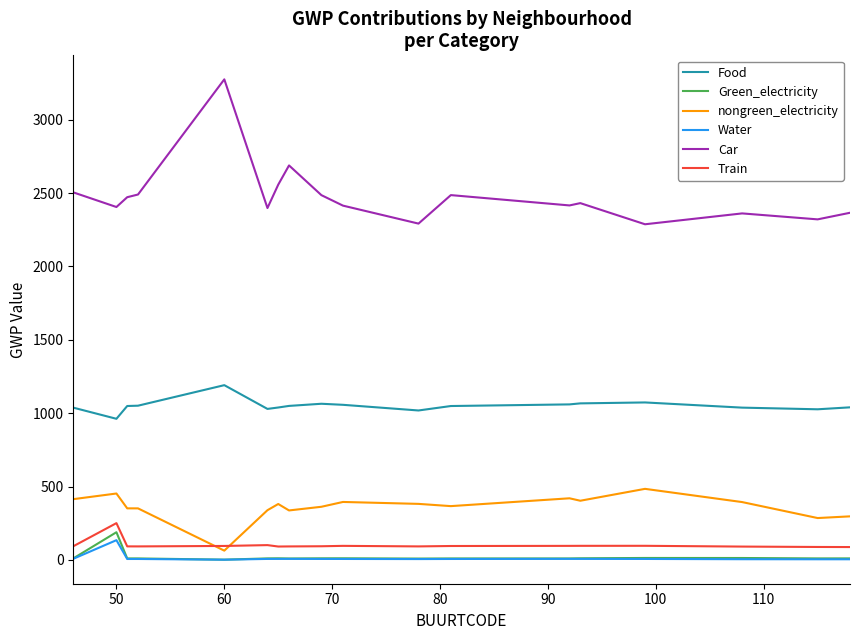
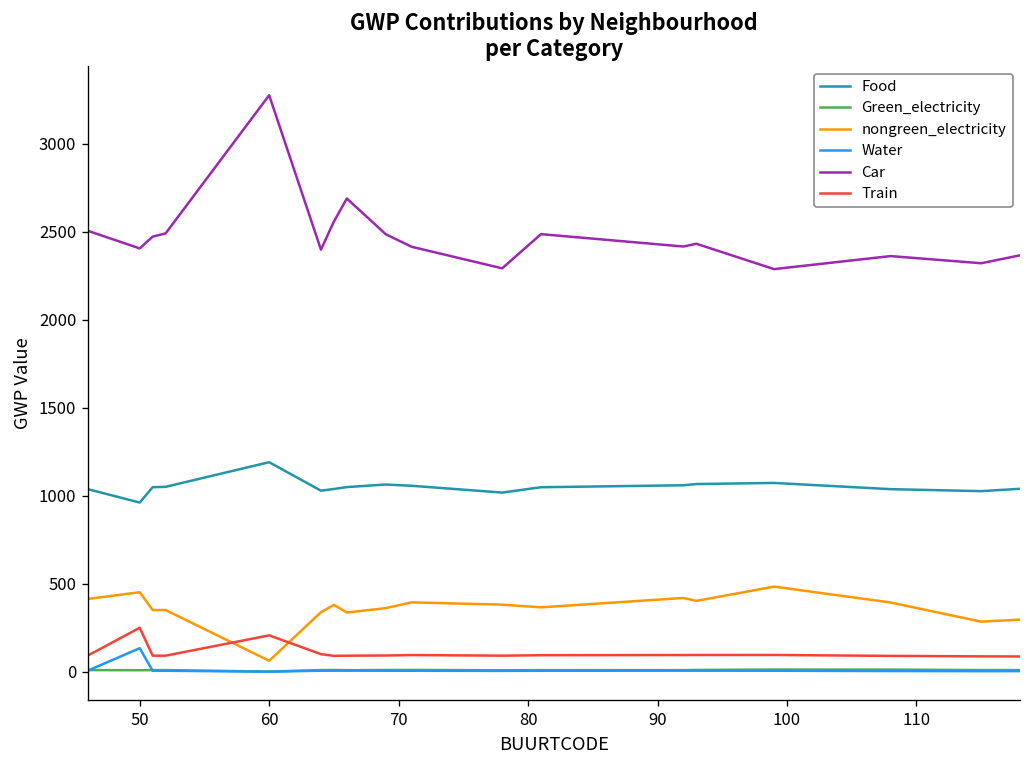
Green_electricity, 50: 190 -> 10
Train, 60: 100 -> 210
